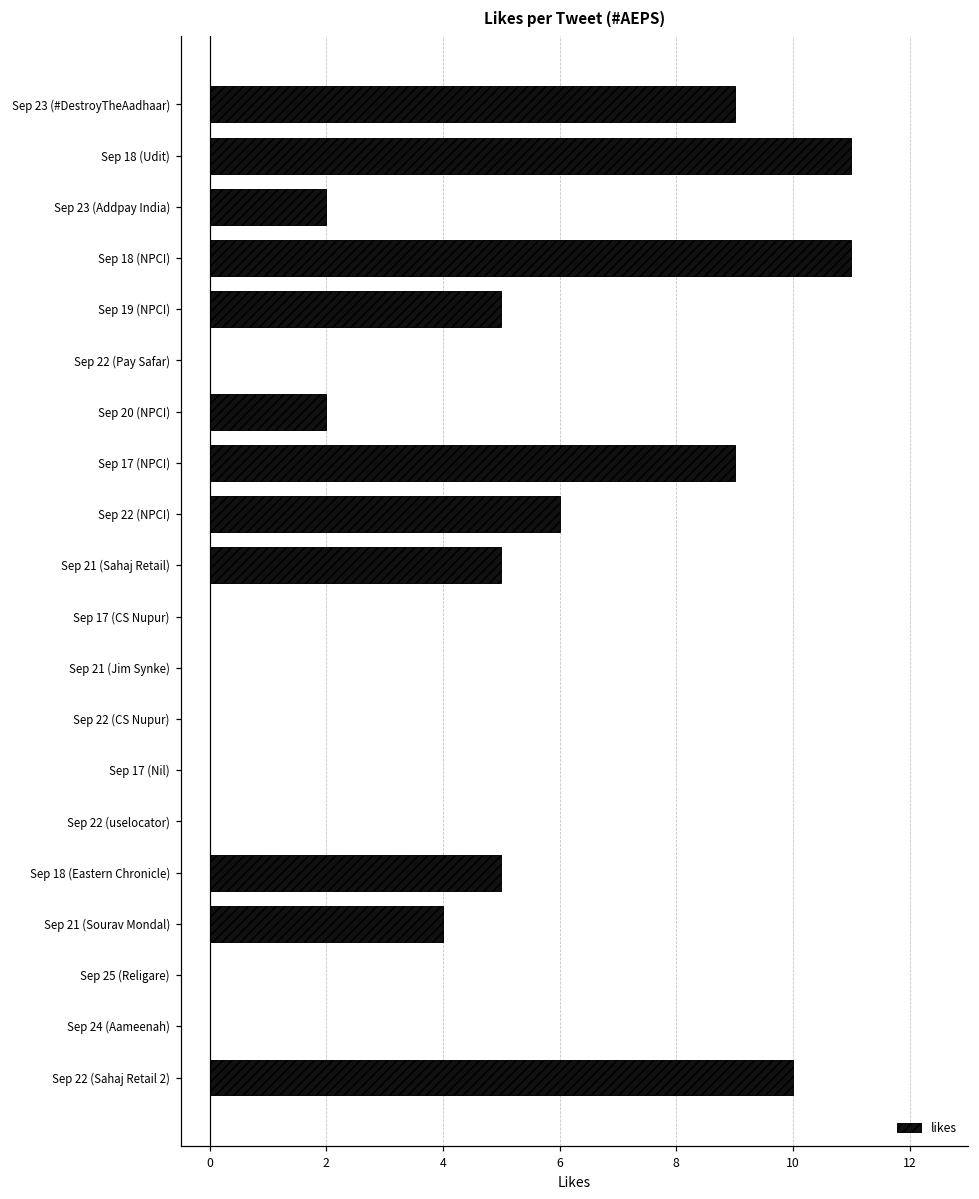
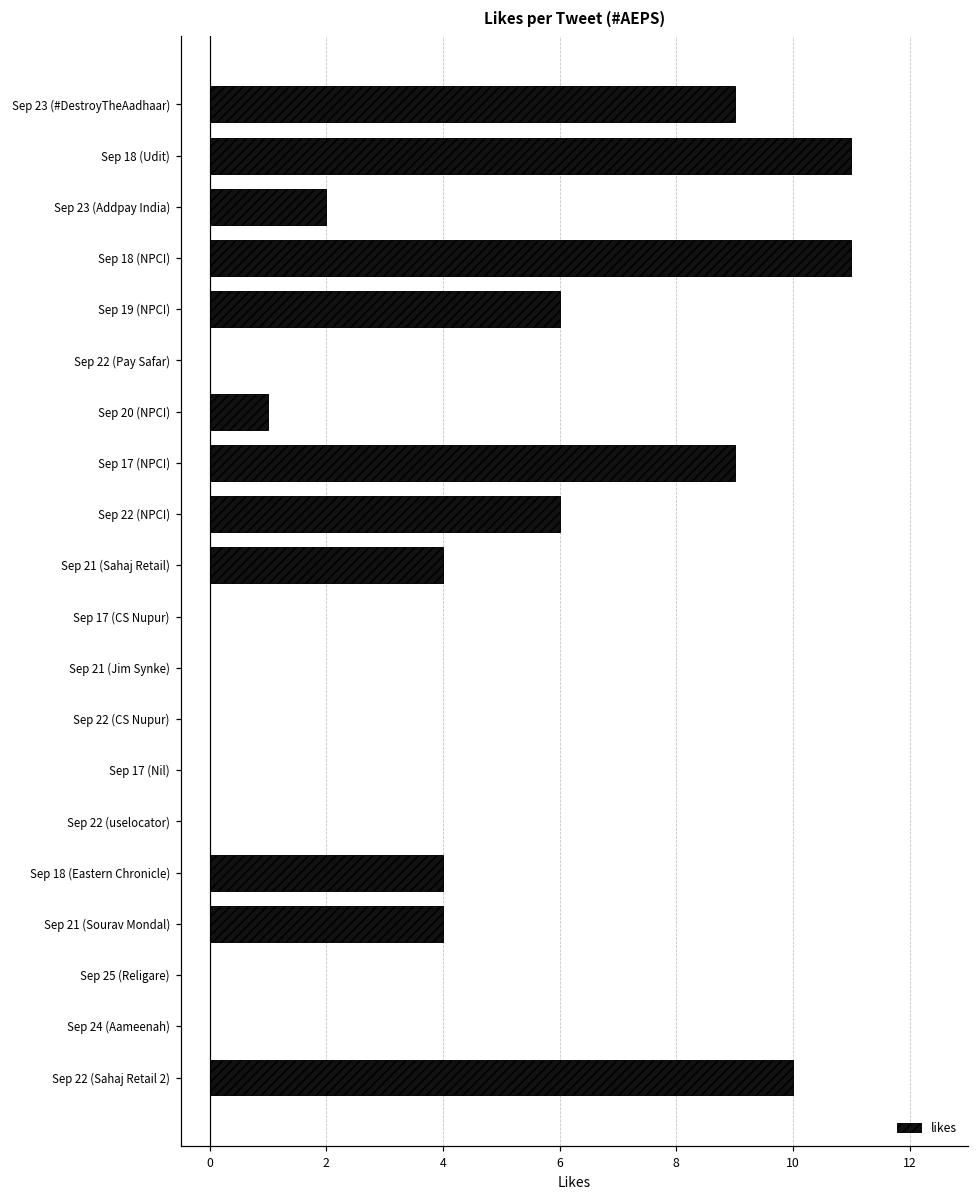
Sep 19 (NPCI): 5 -> 6
Sep 20 (NPCI): 2 -> 1
Sep 21 (Sahaj Retail): 5 -> 4
Sep 18 (Eastern Chronicle): 5 -> 4
